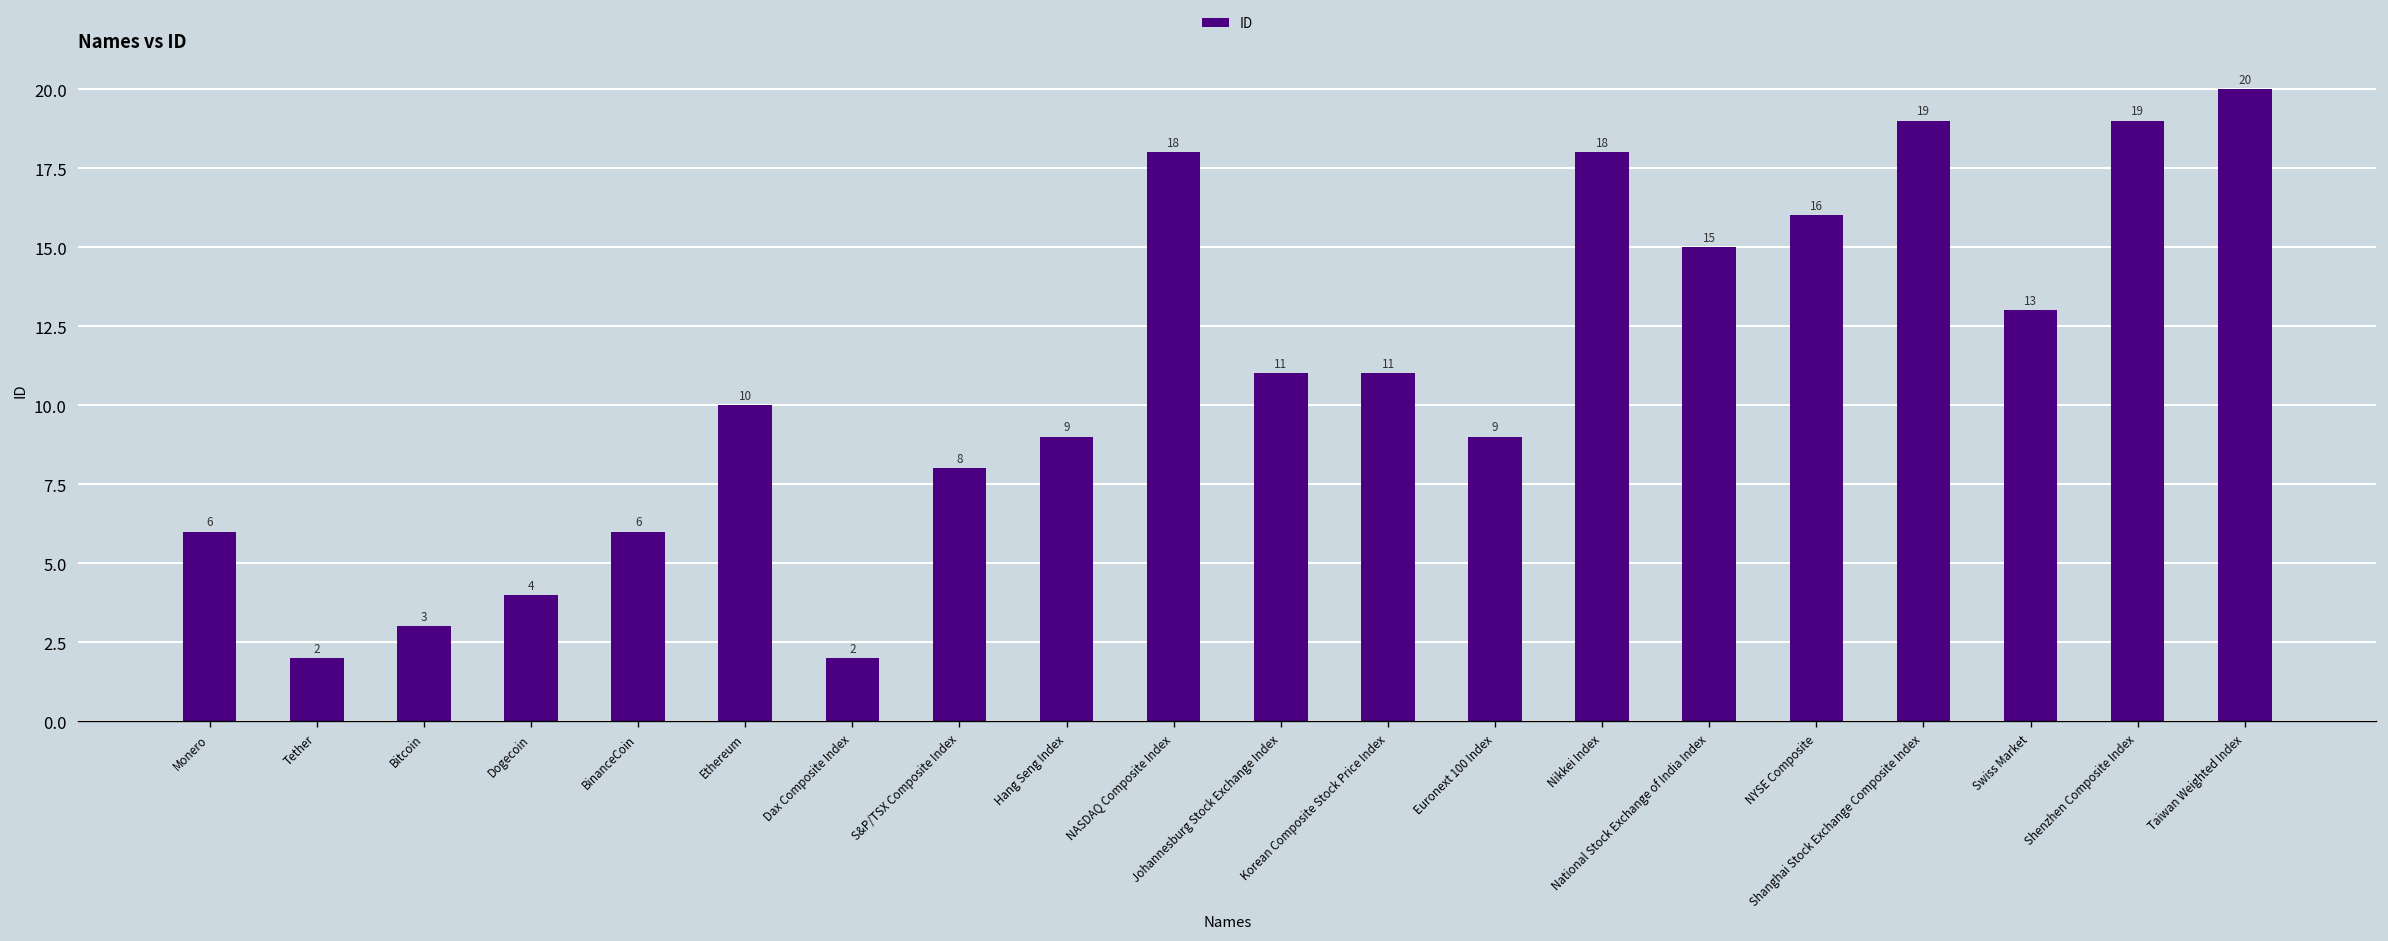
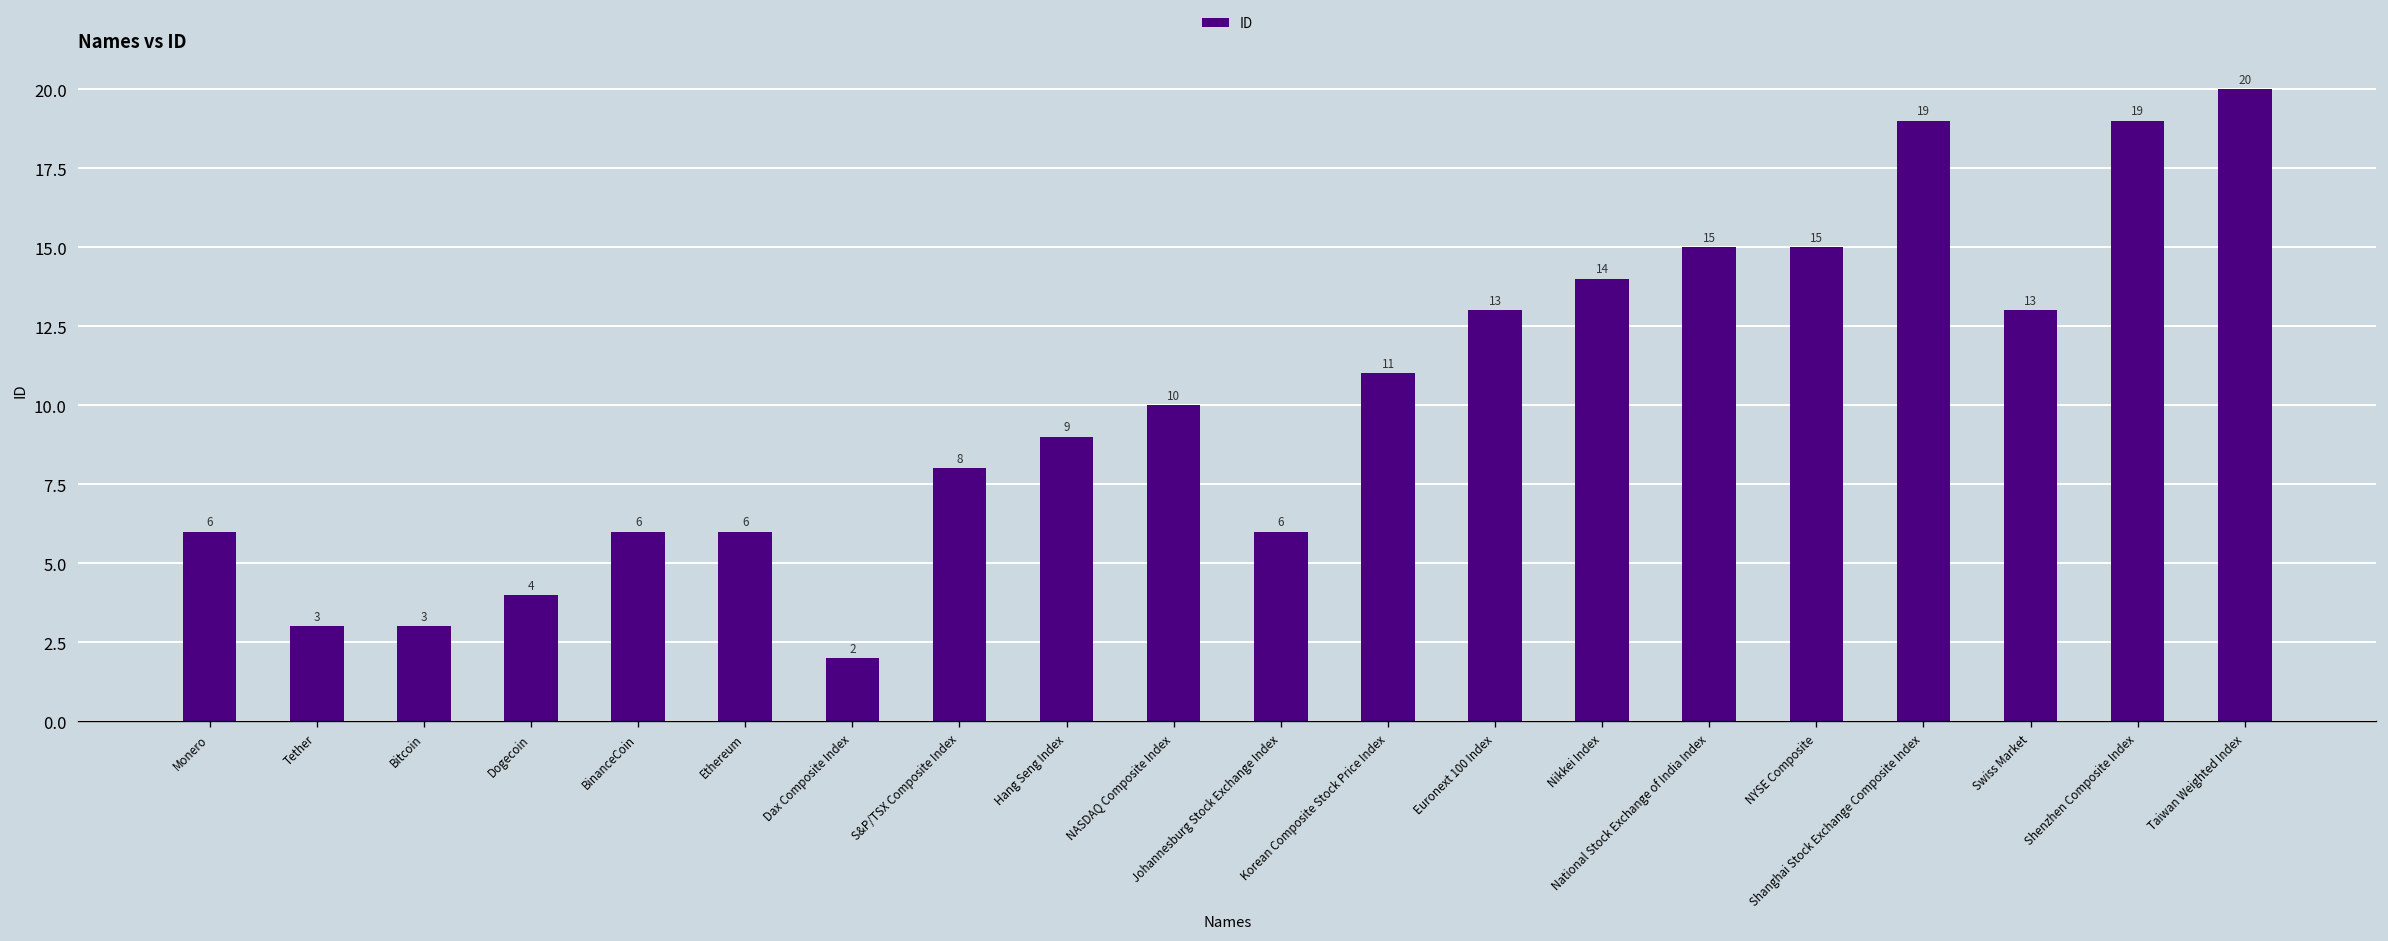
Tether: 2 -> 3
Ethereum: 10 -> 6
NASDAQ Composite Index: 18 -> 10
Johannesburg Stock Exchange Index: 11 -> 6
Euronext 100 Index: 9 -> 13
Nikkei Index: 18 -> 14
NYSE Composite: 16 -> 15
